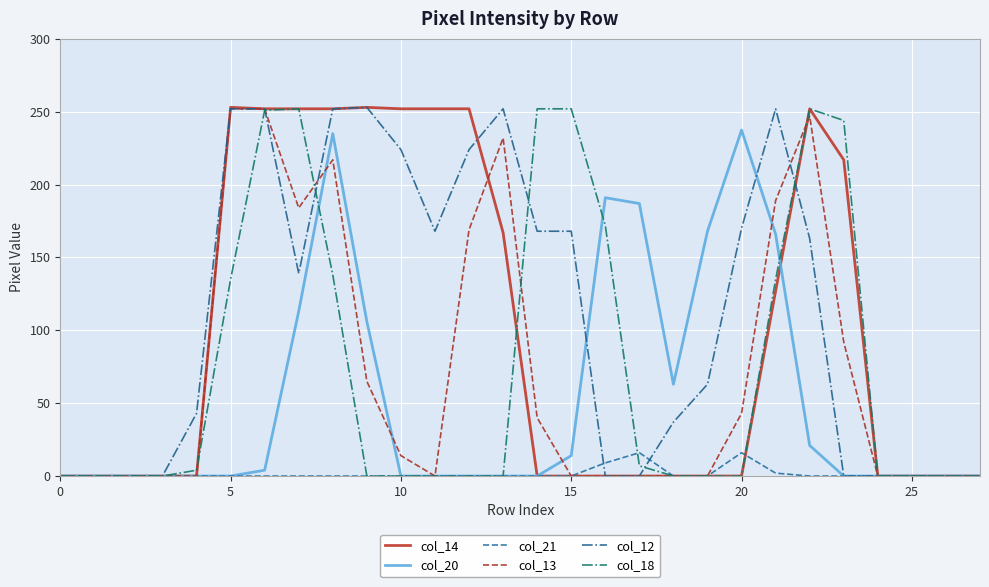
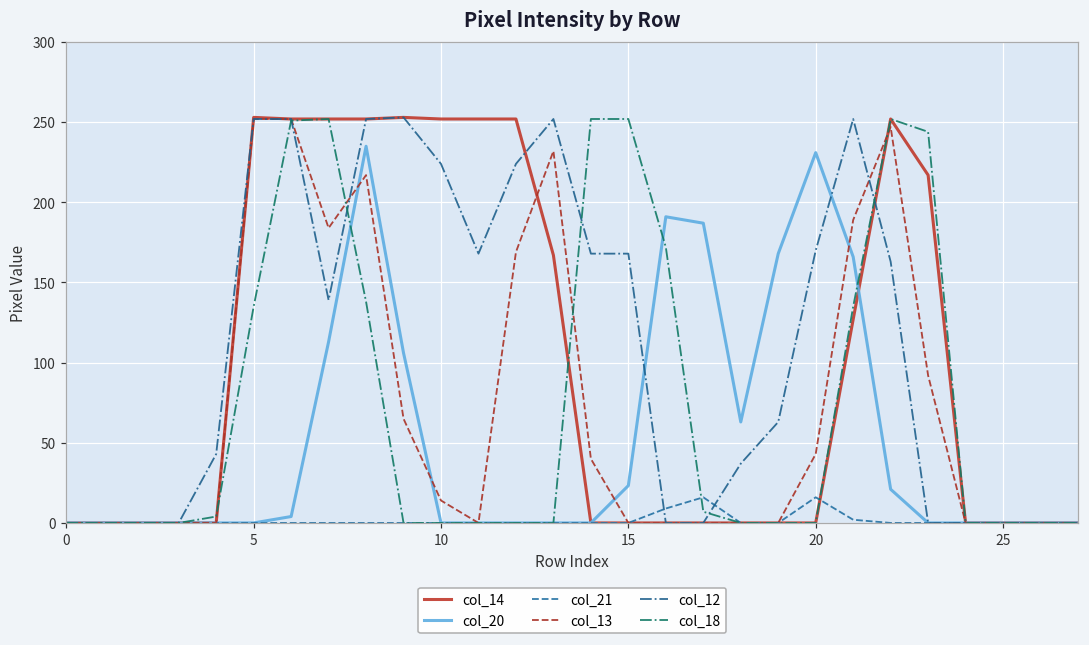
col_20, 15: 14 -> 23
col_20, 20: 237 -> 231
